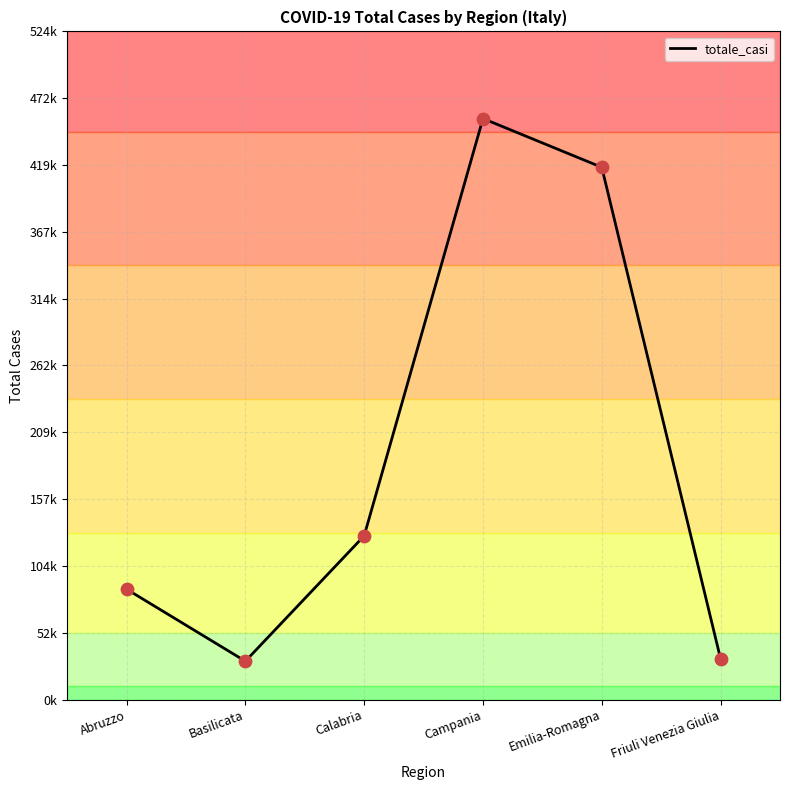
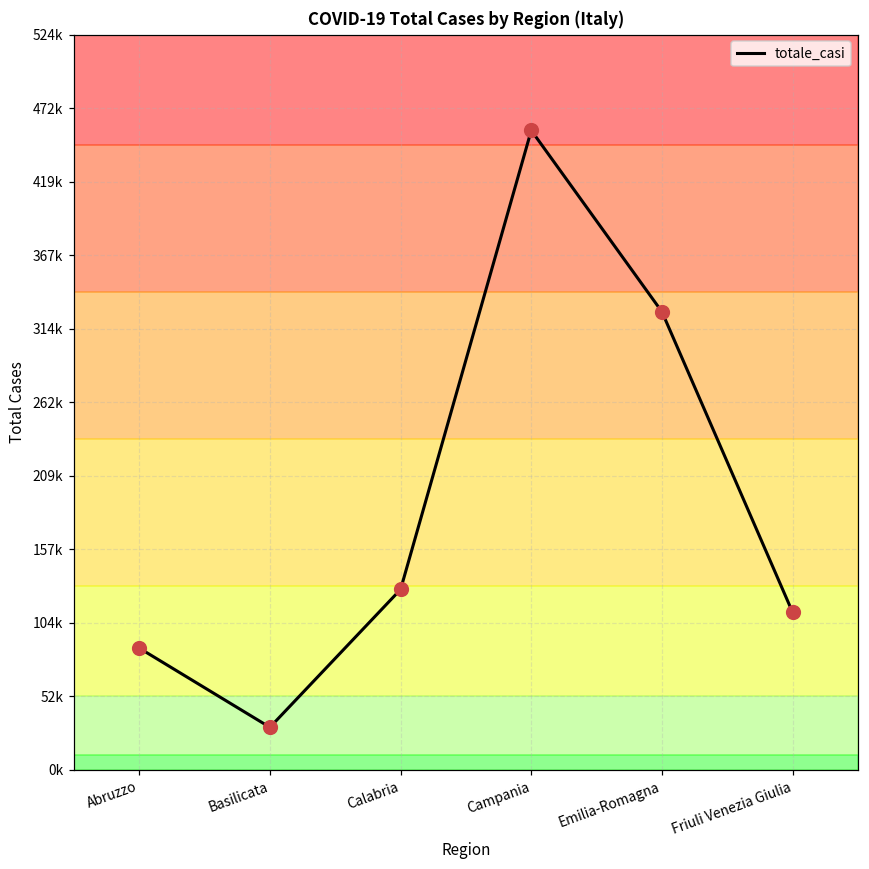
Emilia-Romagna: 418000 -> 327000
Friuli Venezia Giulia: 32000 -> 112000
